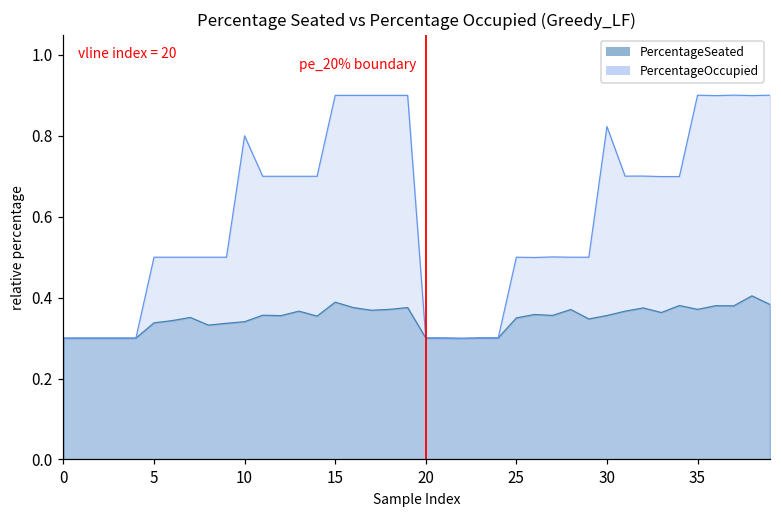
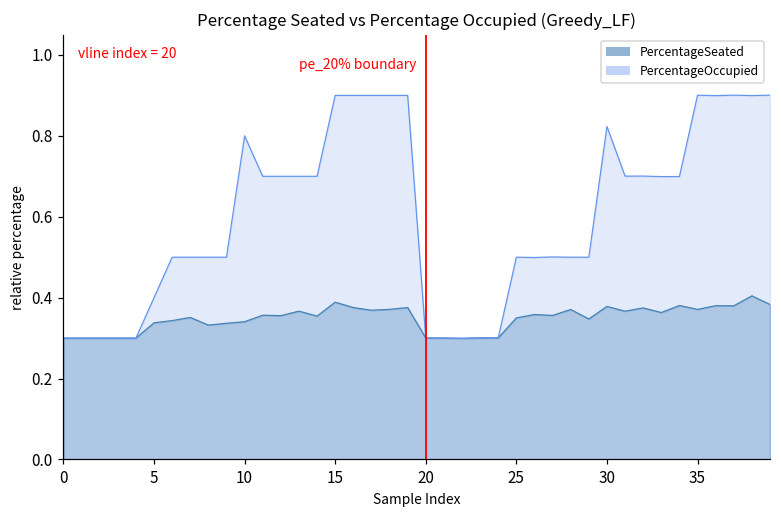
PercentageOccupied, 5: 0.5 -> 0.4
PercentageSeated, 30: 0.36 -> 0.38
